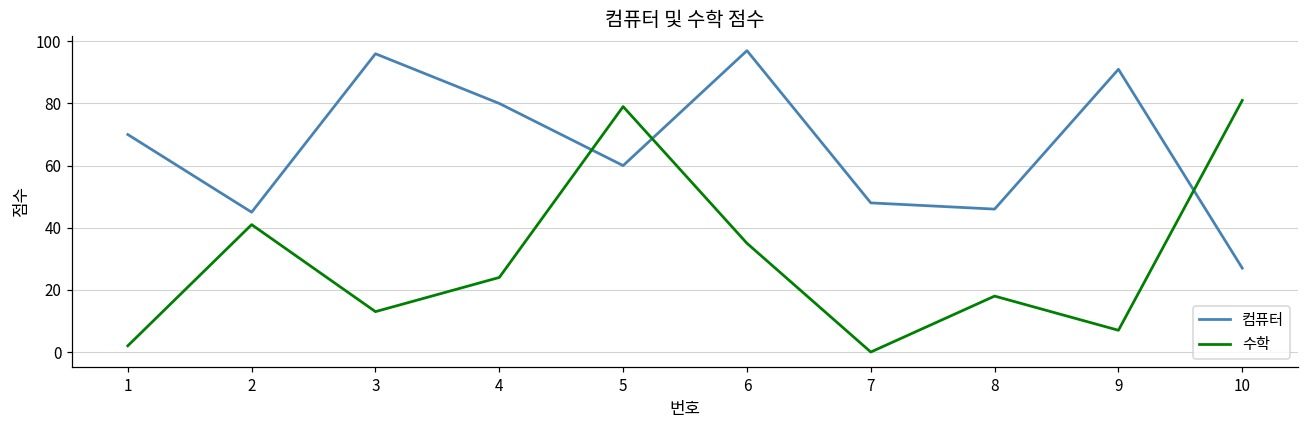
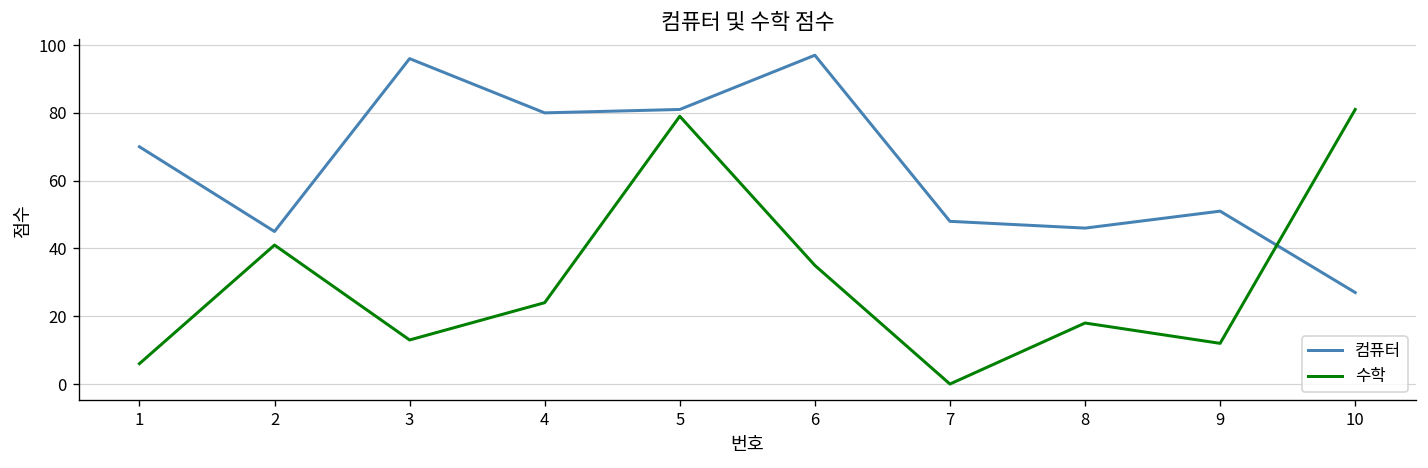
수학, 1: 2 -> 6
컴퓨터, 5: 60 -> 81
컴퓨터, 9: 91 -> 51
수학, 9: 7 -> 12
